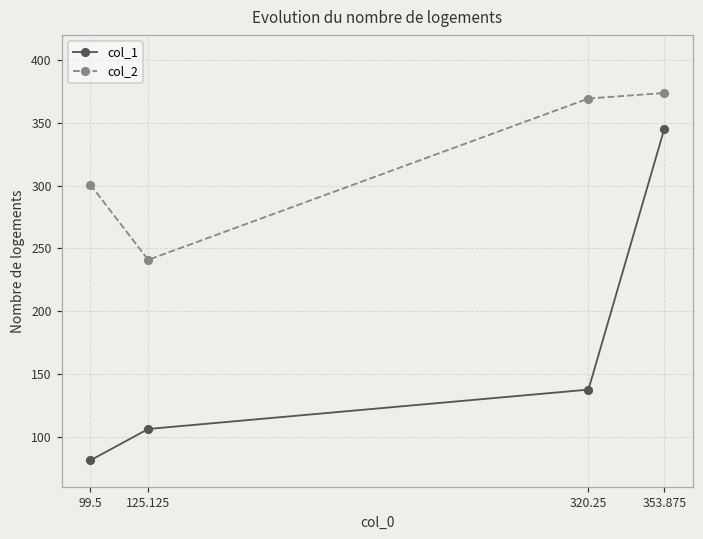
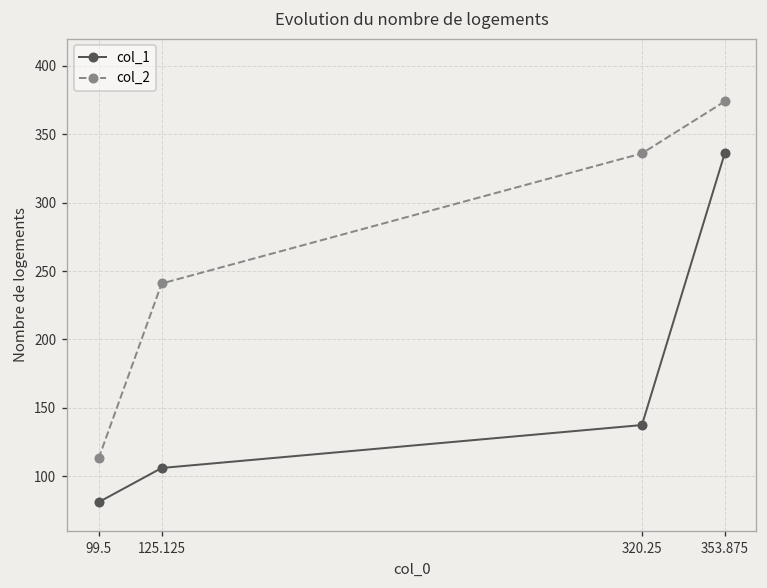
col_2, 99.5: 301 -> 113
col_2, 320.25: 370 -> 336
col_1, 353.875: 345 -> 336
